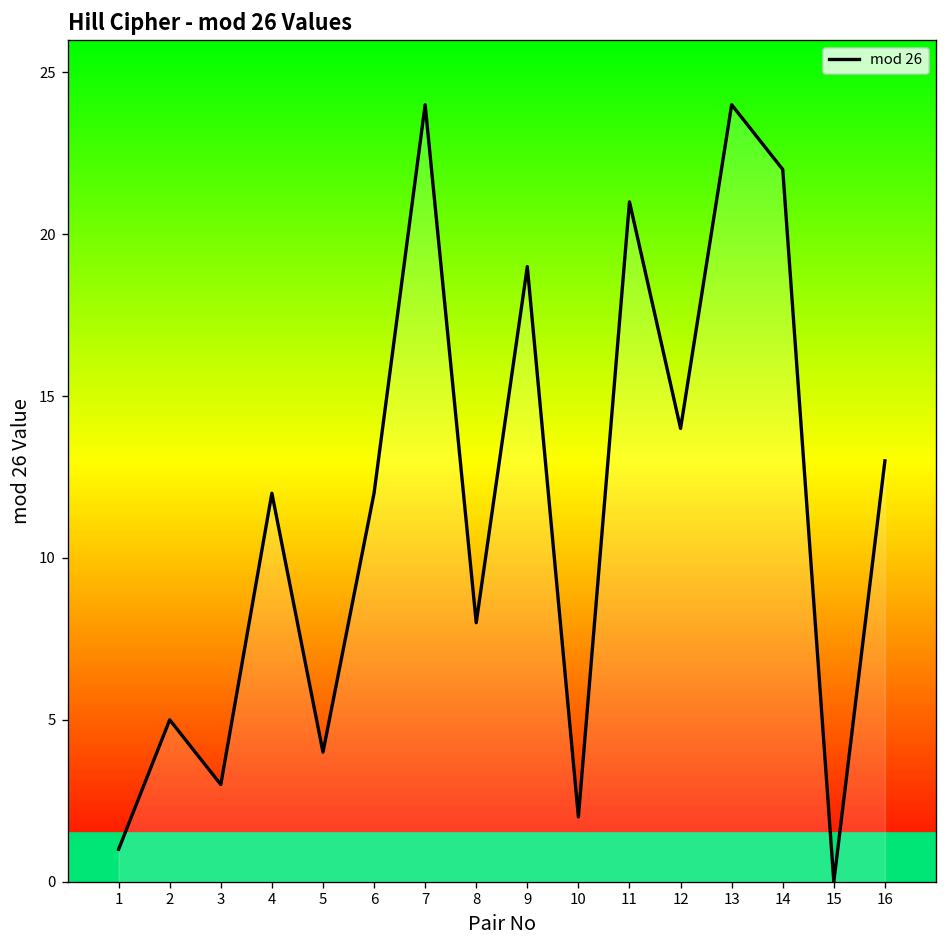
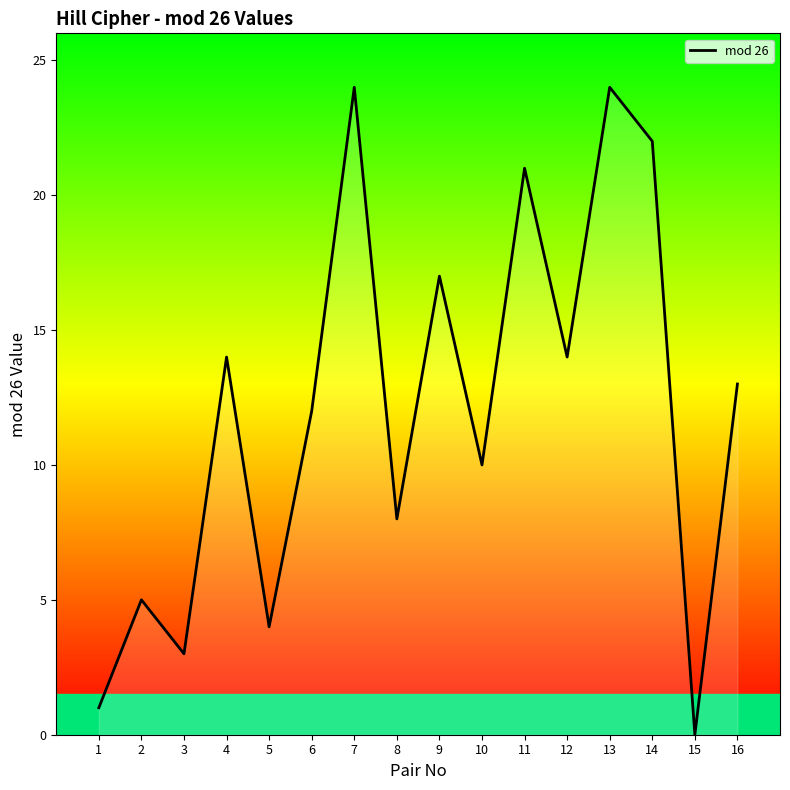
4: 12 -> 14
9: 19 -> 17
10: 2 -> 10
